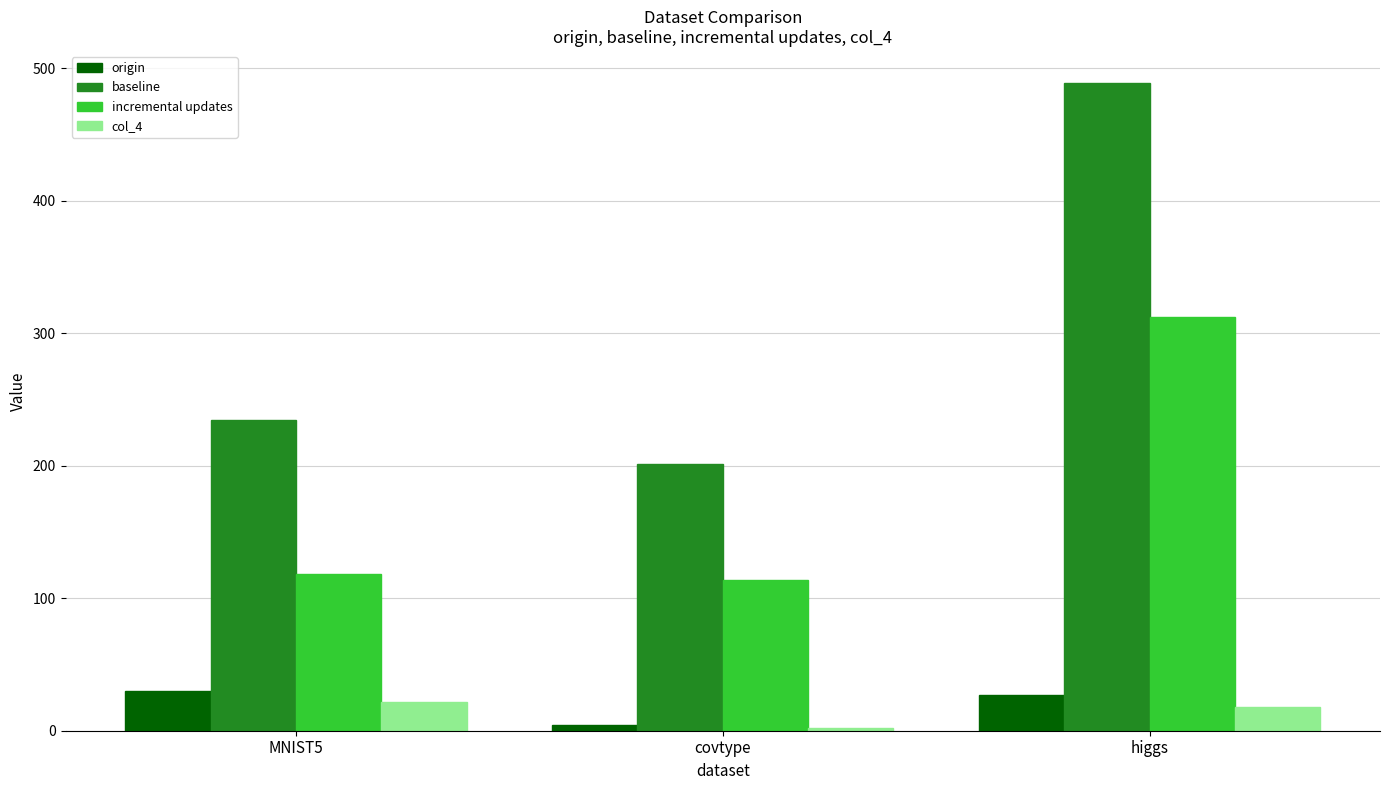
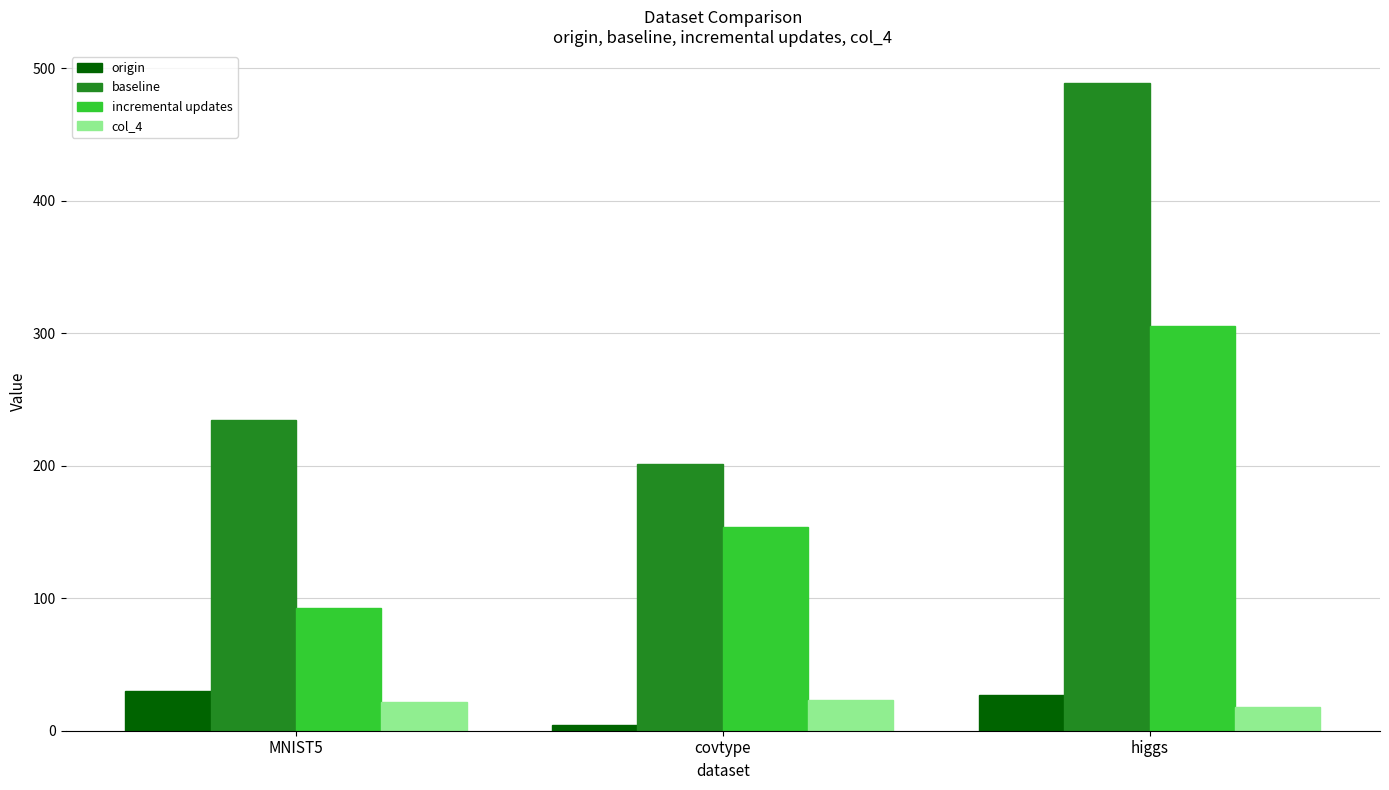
incremental updates, MNIST5: 118 -> 93
incremental updates, covtype: 114 -> 154
col_4, covtype: 2 -> 23
incremental updates, higgs: 312 -> 305
